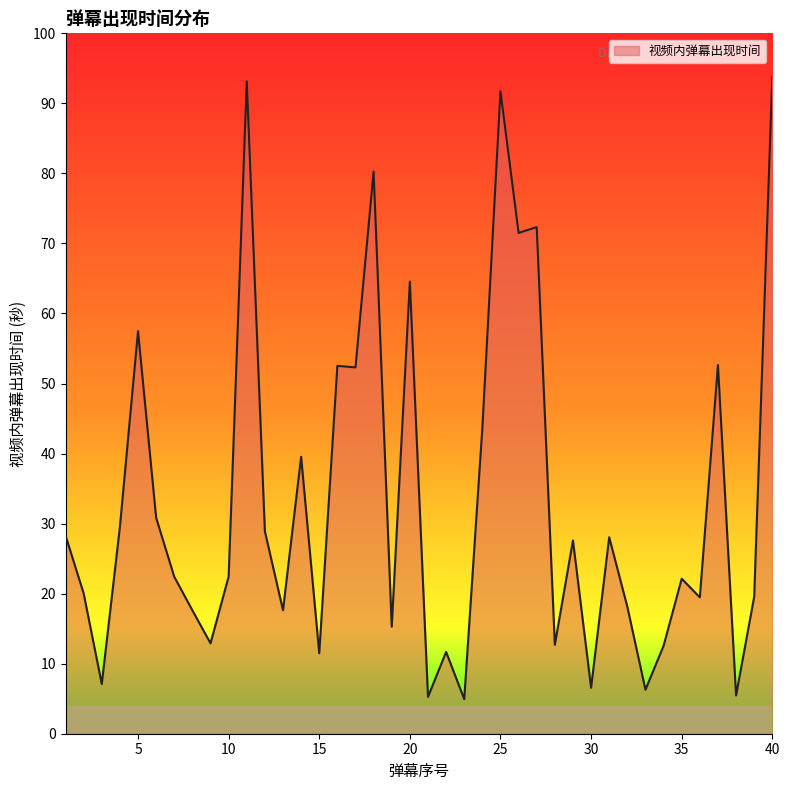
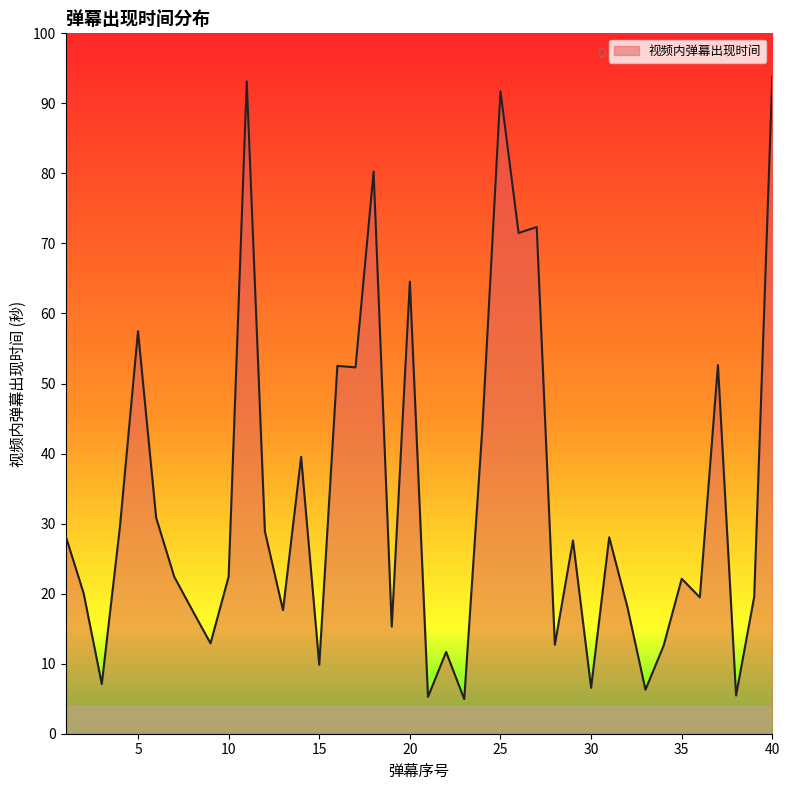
15: 11 -> 10
